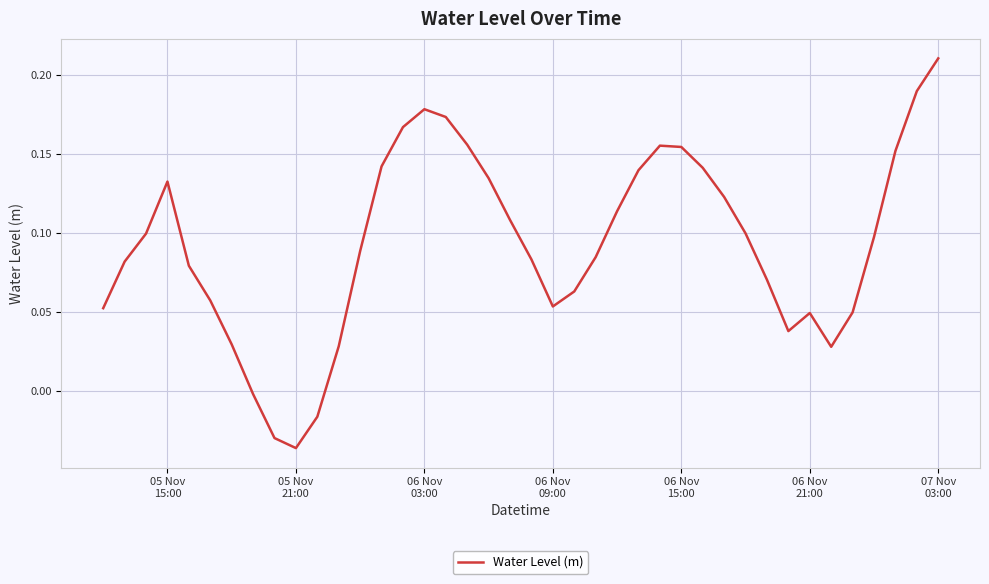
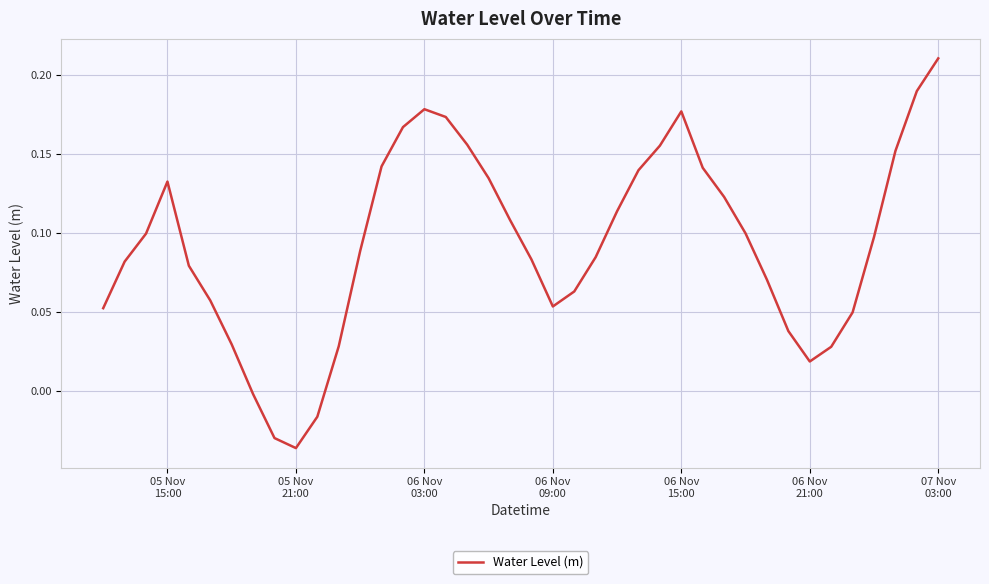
06 Nov 15:00: 0.155 -> 0.177
06 Nov 21:00: 0.049 -> 0.019
